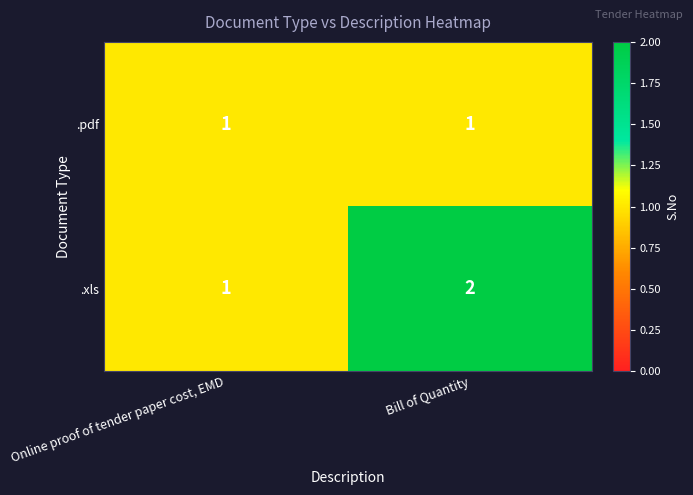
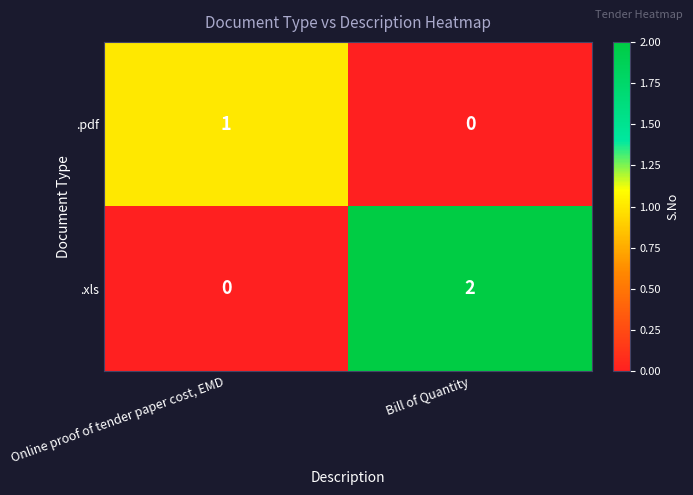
.pdf, Bill of Quantity: 1 -> 0
.xls, Online proof of tender paper cost, EMD: 1 -> 0
